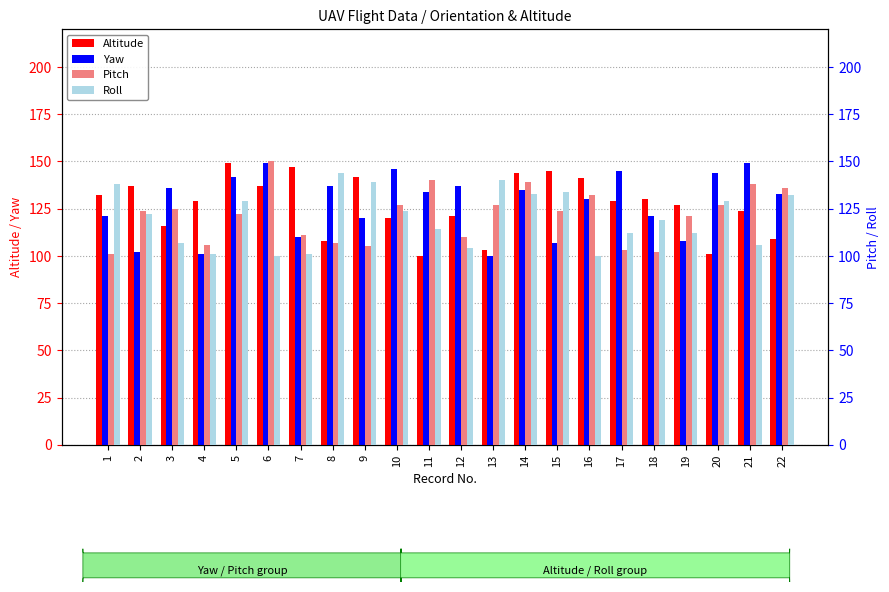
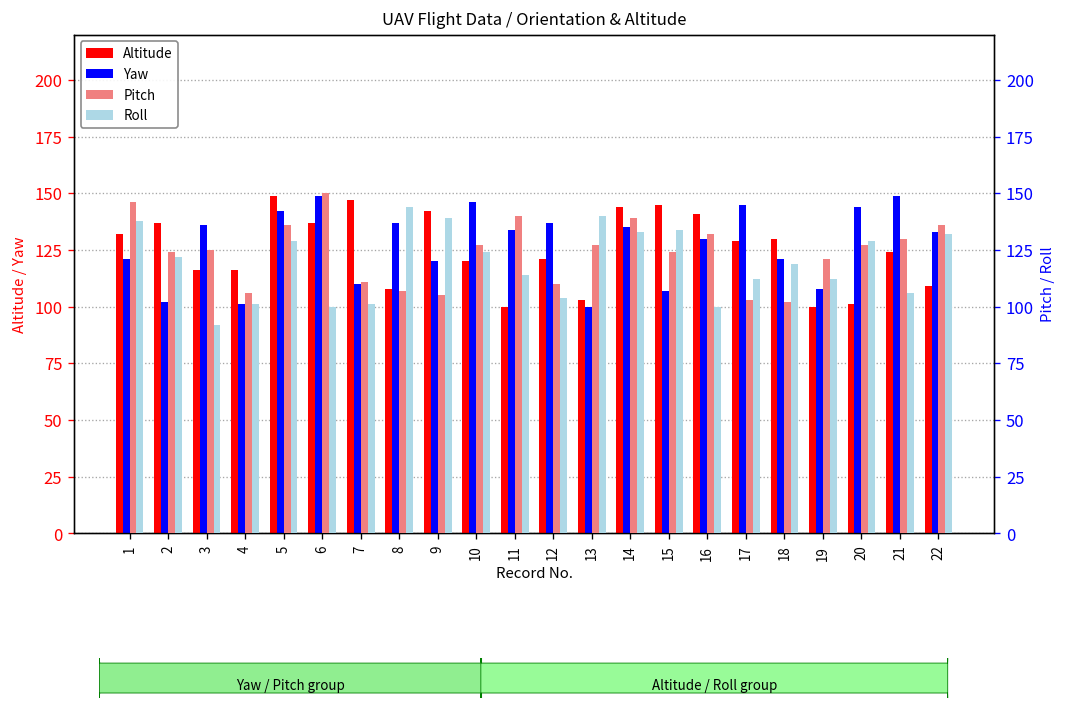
Altitude, 4: 129 -> 116
Altitude, 19: 127 -> 100
Pitch, 1: 101 -> 146
Roll, 3: 107 -> 92
Pitch, 5: 122 -> 136
Pitch, 21: 138 -> 130
